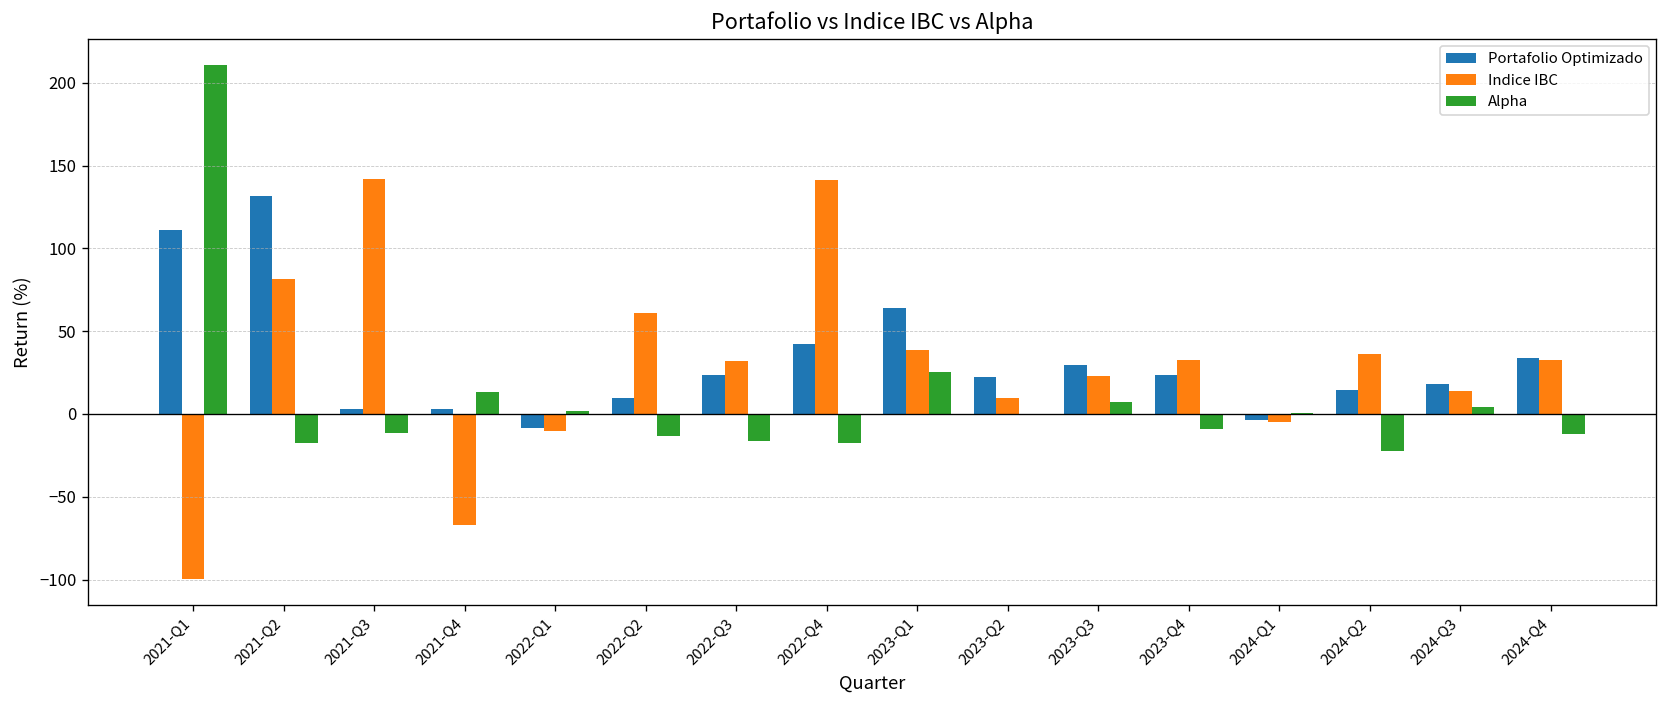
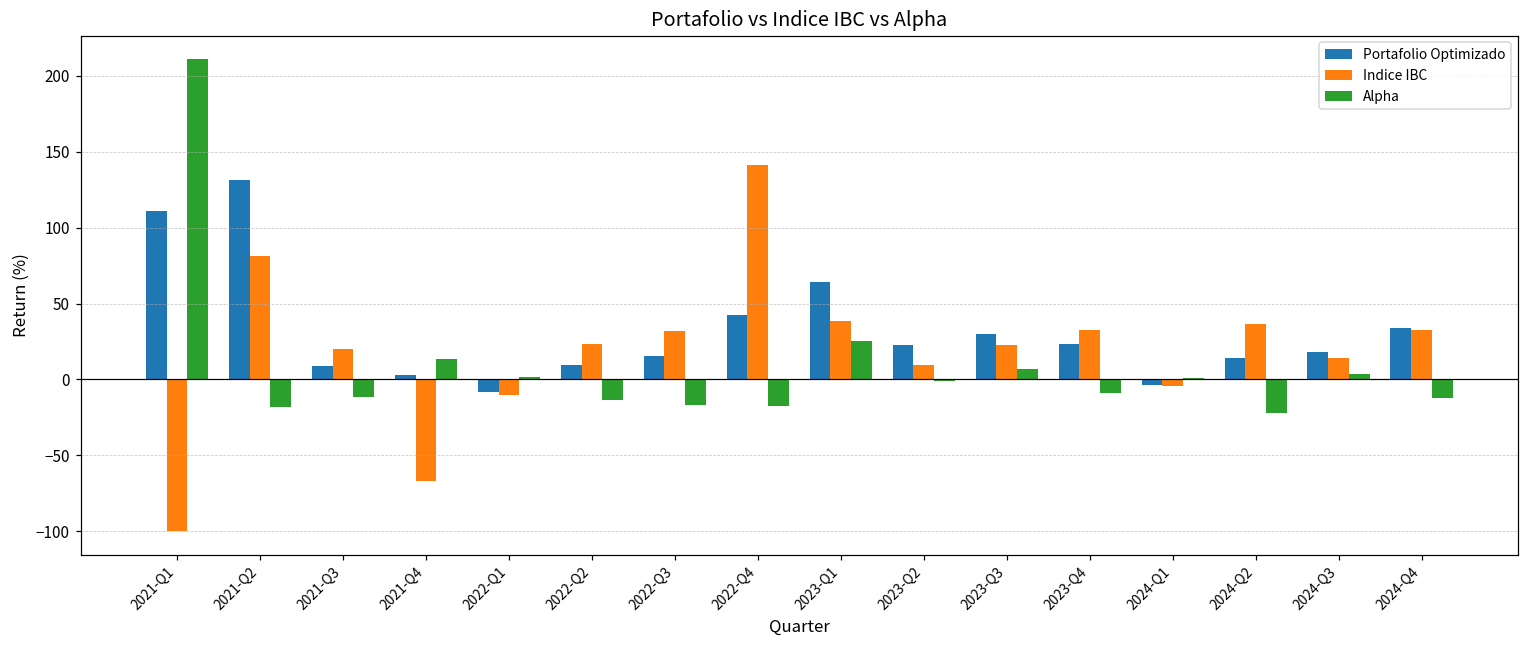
Portafolio Optimizado, 2021-Q3: 3 -> 9
Indice IBC, 2021-Q3: 142 -> 20
Indice IBC, 2022-Q2: 61 -> 23
Portafolio Optimizado, 2022-Q3: 24 -> 16
